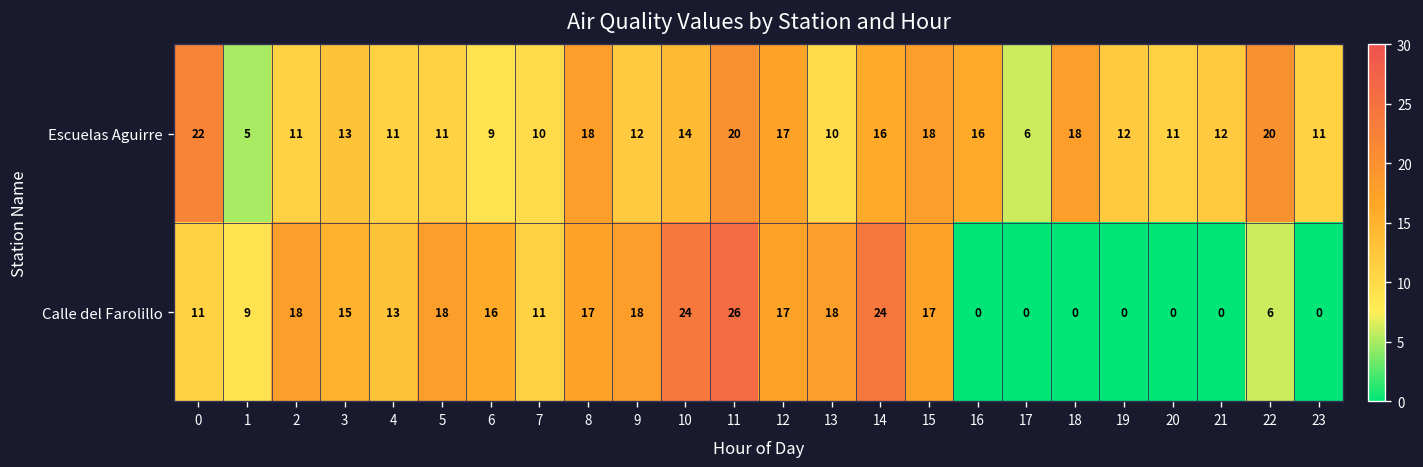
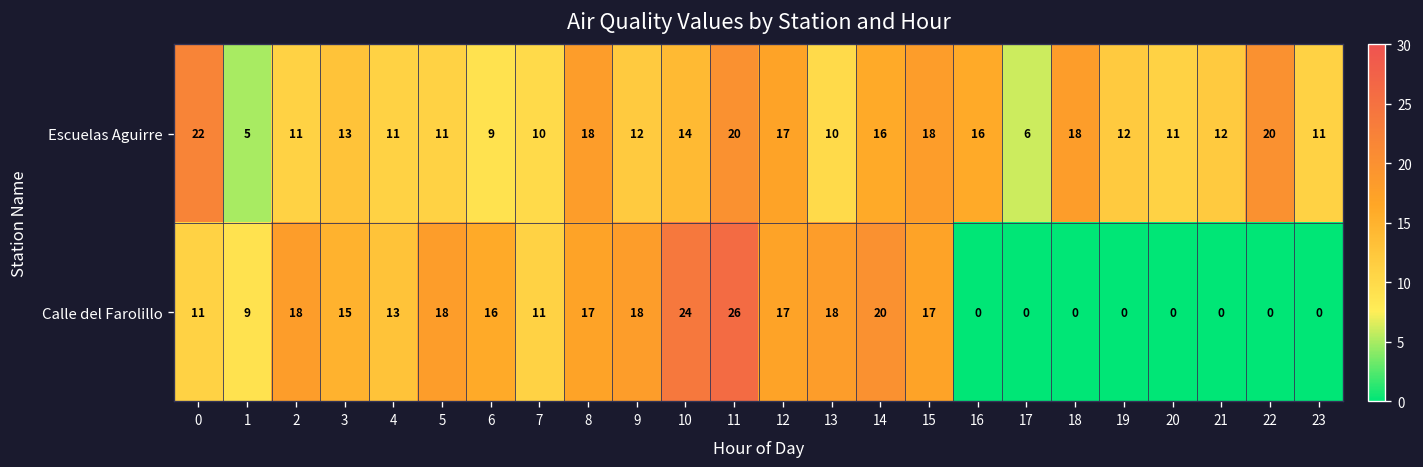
Calle del Farolillo, 14: 24 -> 20
Calle del Farolillo, 22: 6 -> 0
